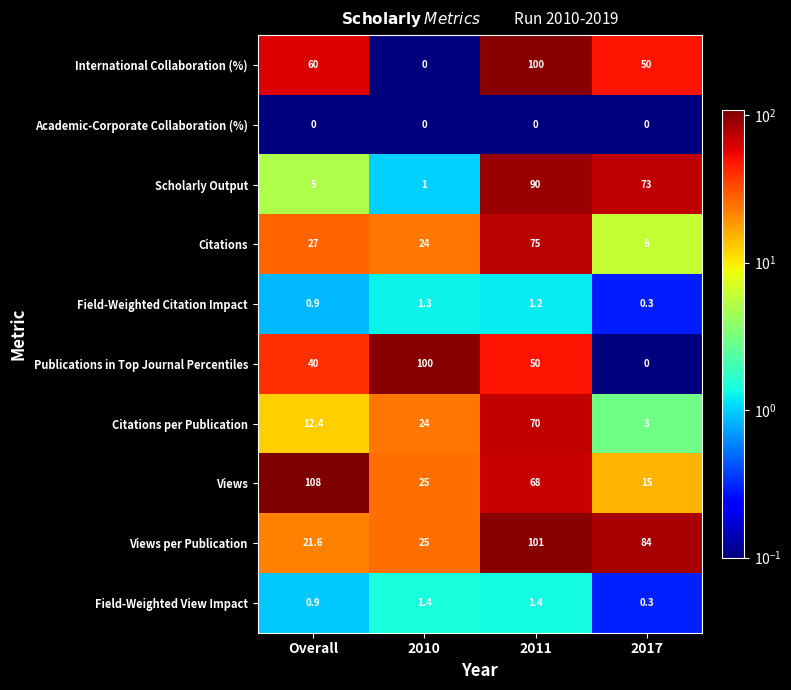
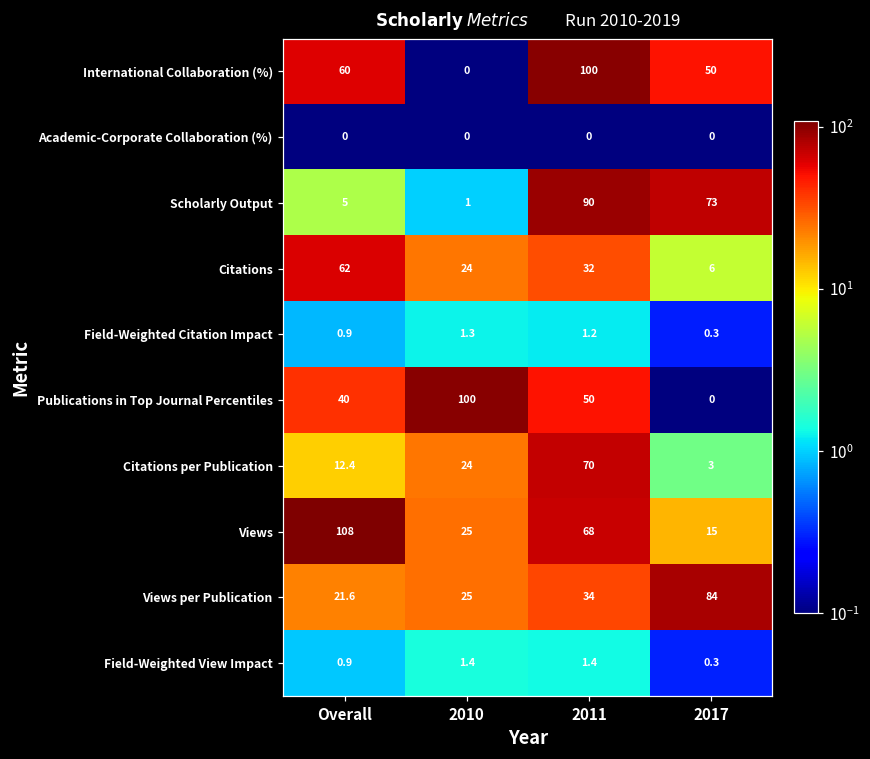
Citations, Overall: 27 -> 62
Citations, 2011: 75 -> 32
Views per Publication, 2011: 101 -> 34
